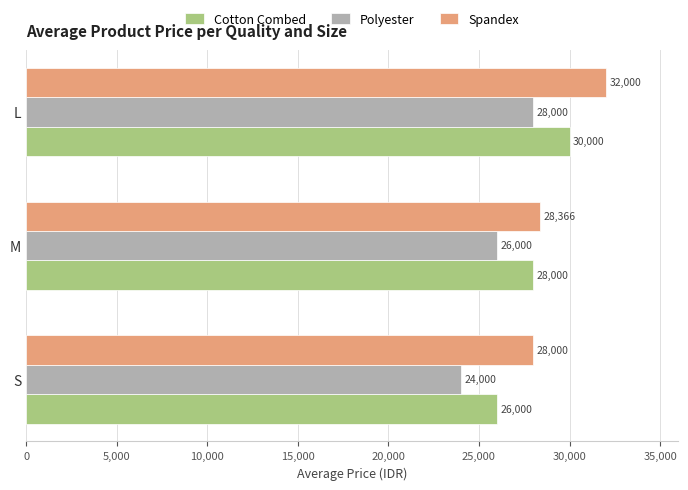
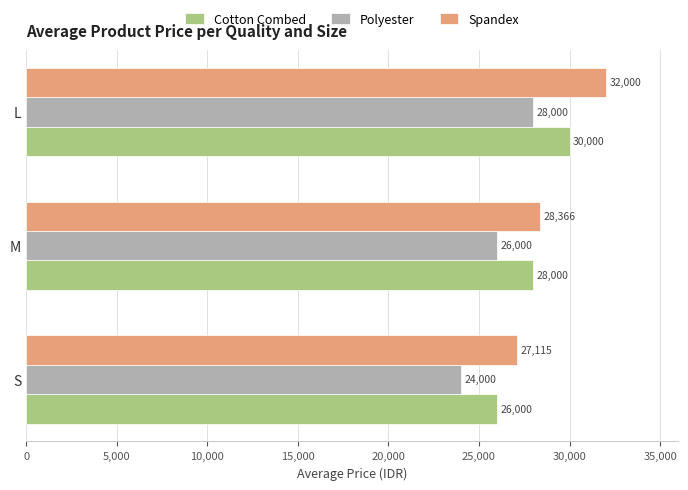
Spandex, S: 28,000 -> 27,115
